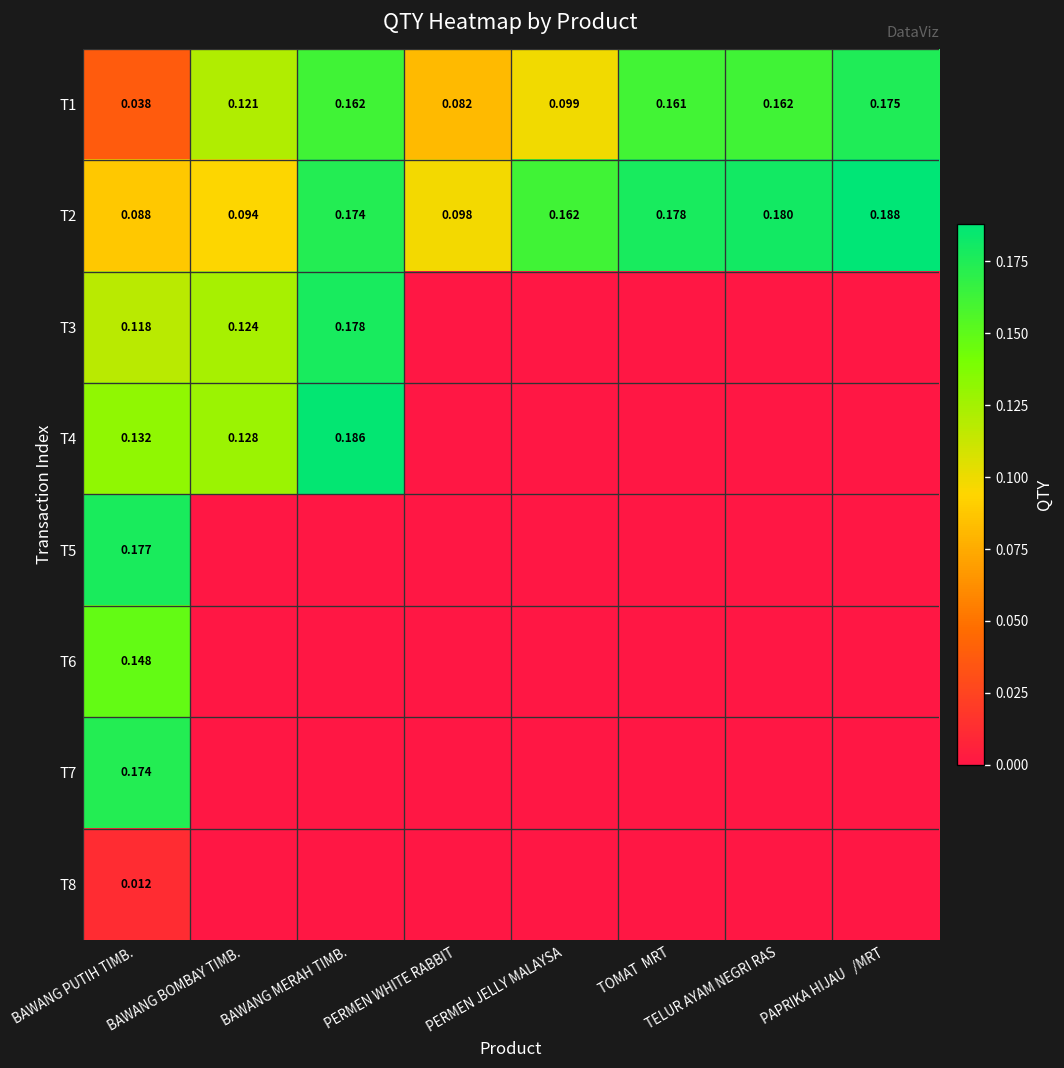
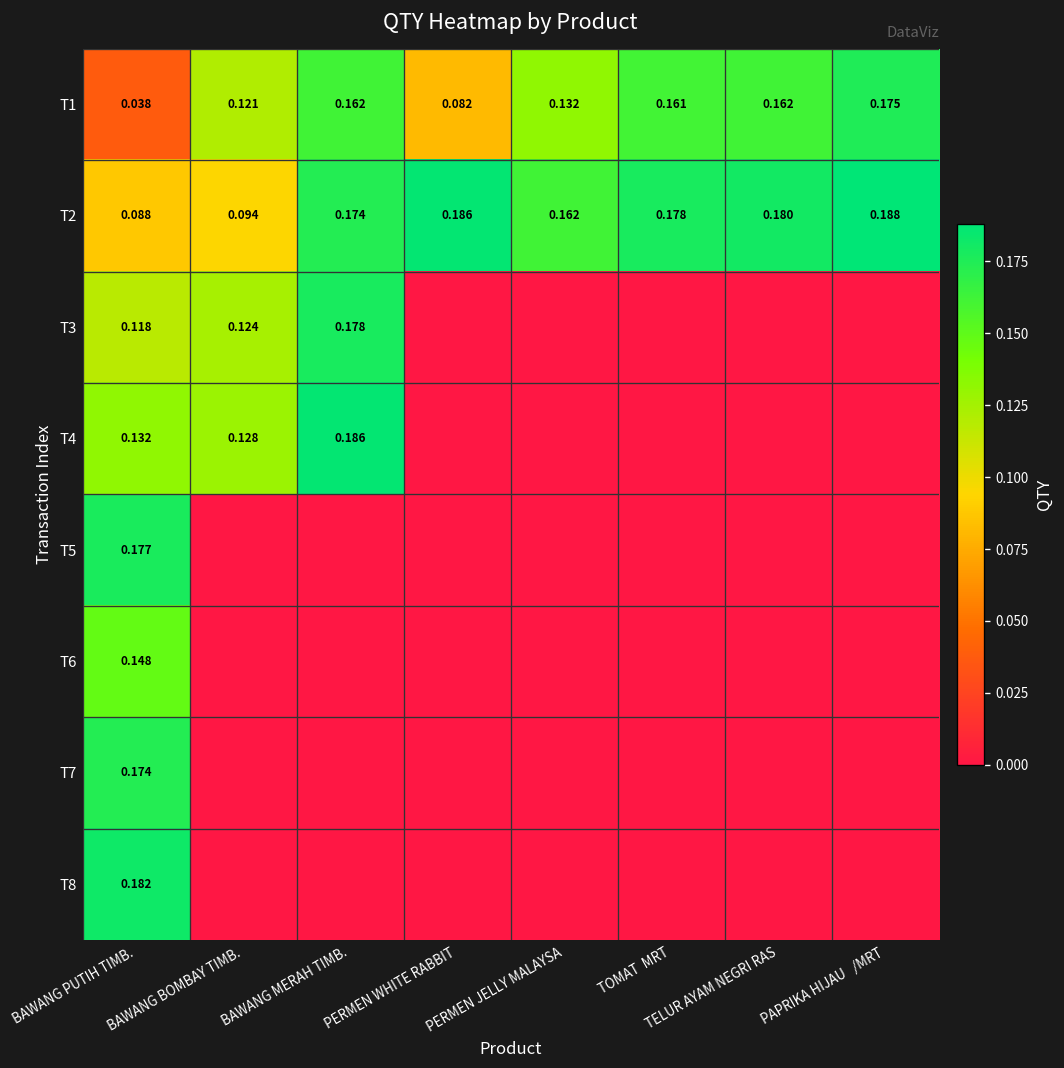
T1, PERMEN JELLY MALAYSA: 0.099 -> 0.132
T2, PERMEN WHITE RABBIT: 0.098 -> 0.186
T8, BAWANG PUTIH TIMB.: 0.012 -> 0.182
